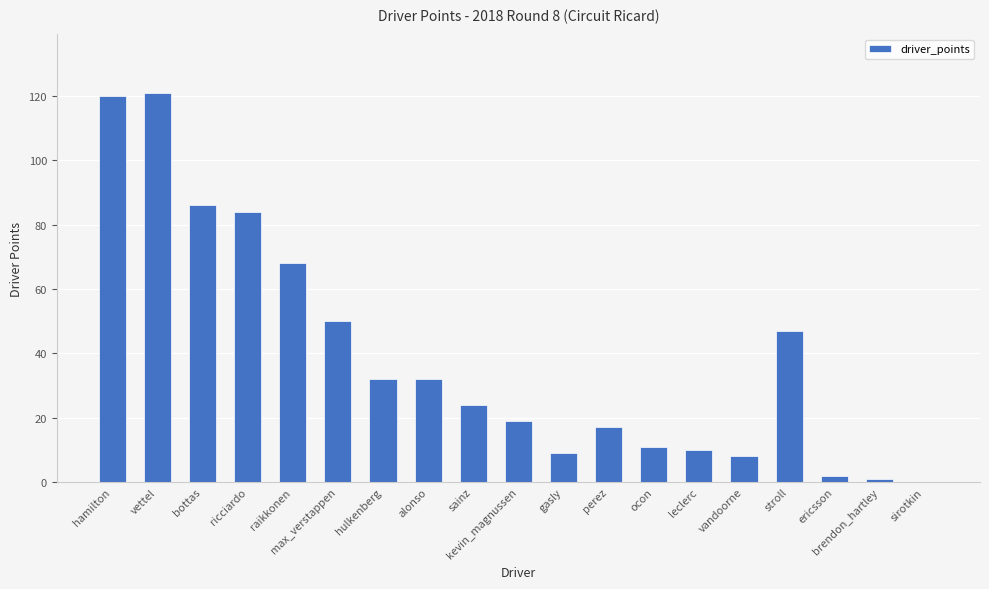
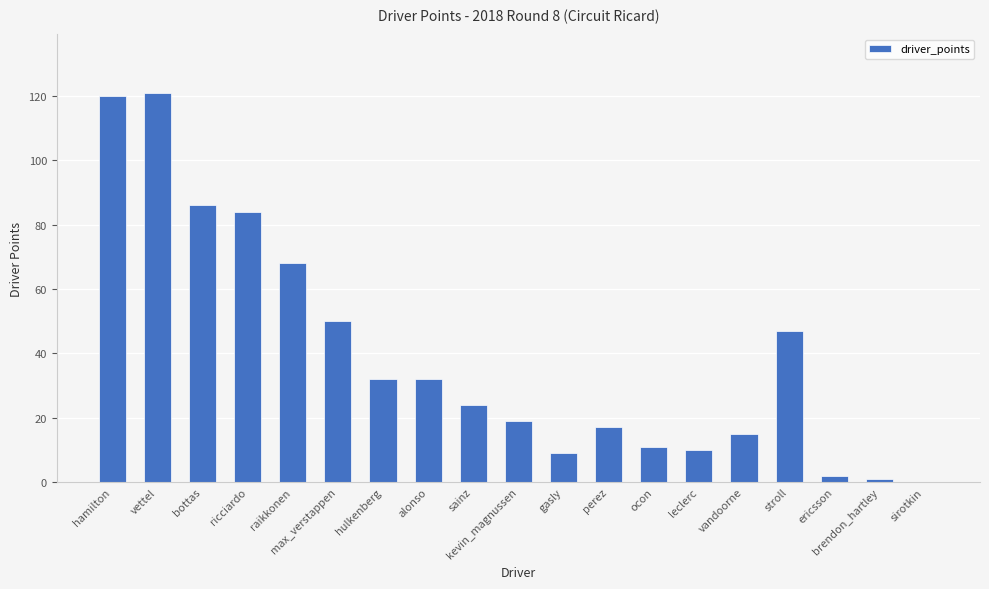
vandoorne: 8 -> 15
